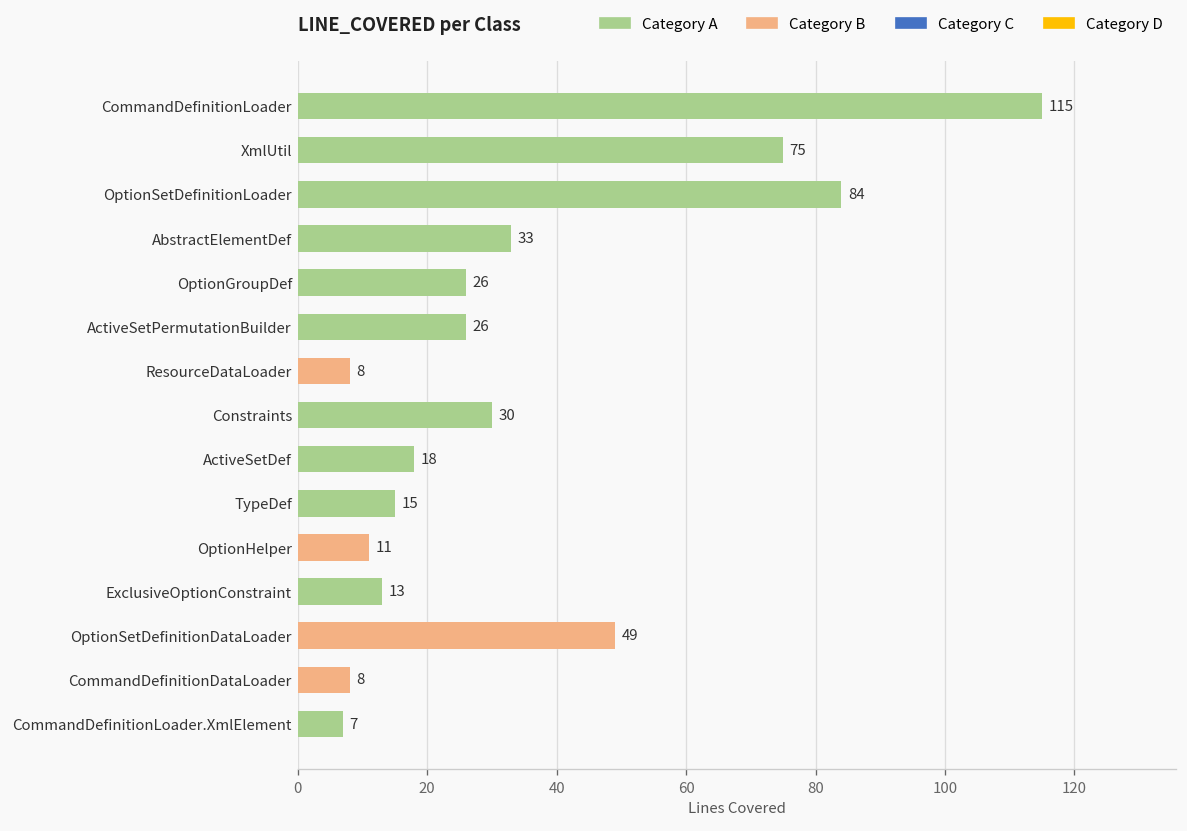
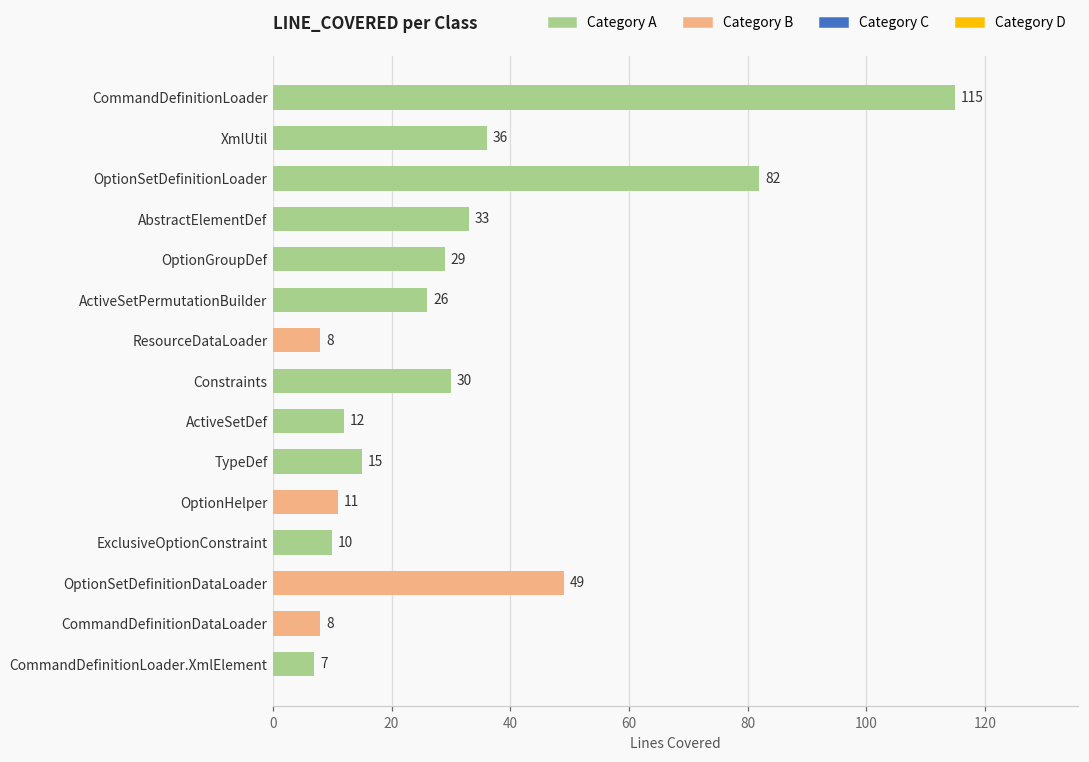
XmlUtil: 75 -> 36
OptionSetDefinitionLoader: 84 -> 82
OptionGroupDef: 26 -> 29
ActiveSetDef: 18 -> 12
ExclusiveOptionConstraint: 13 -> 10
